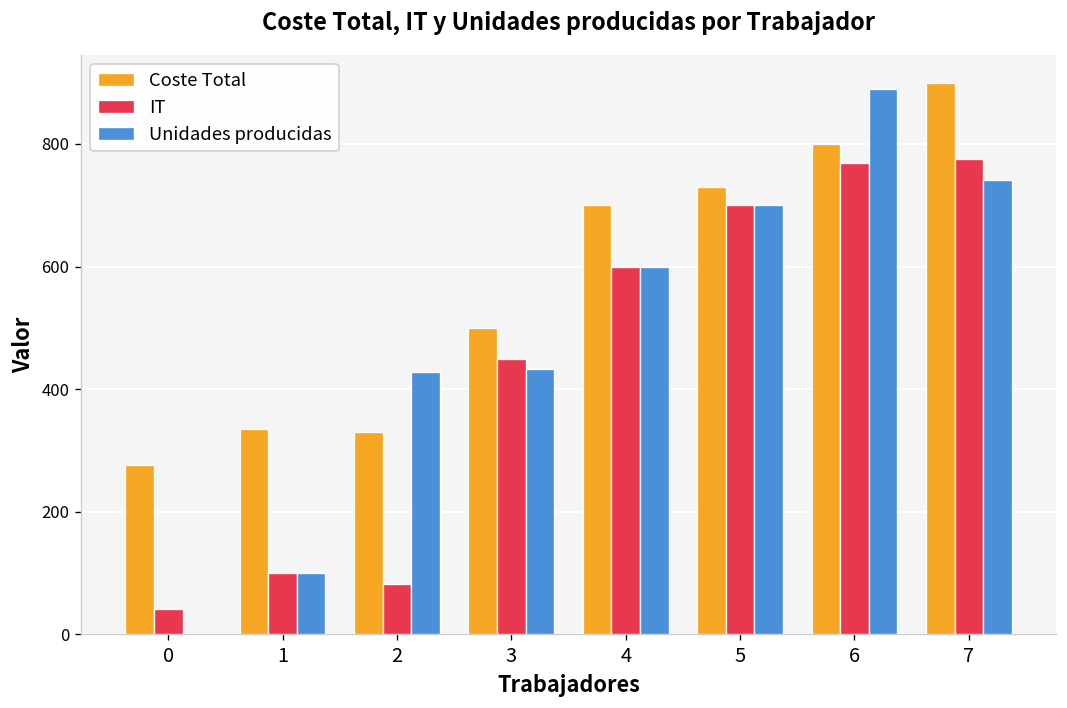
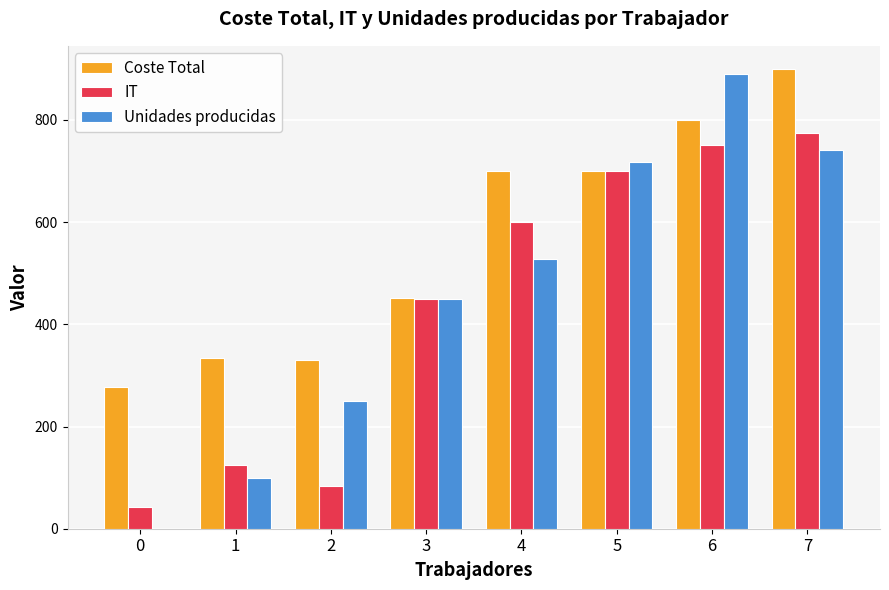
IT, 1: 100 -> 120
Unidades producidas, 2: 430 -> 250
Coste Total, 3: 500 -> 450
Unidades producidas, 3: 430 -> 450
Unidades producidas, 4: 600 -> 530
Coste Total, 5: 730 -> 700
Unidades producidas, 5: 700 -> 720
IT, 6: 770 -> 750
